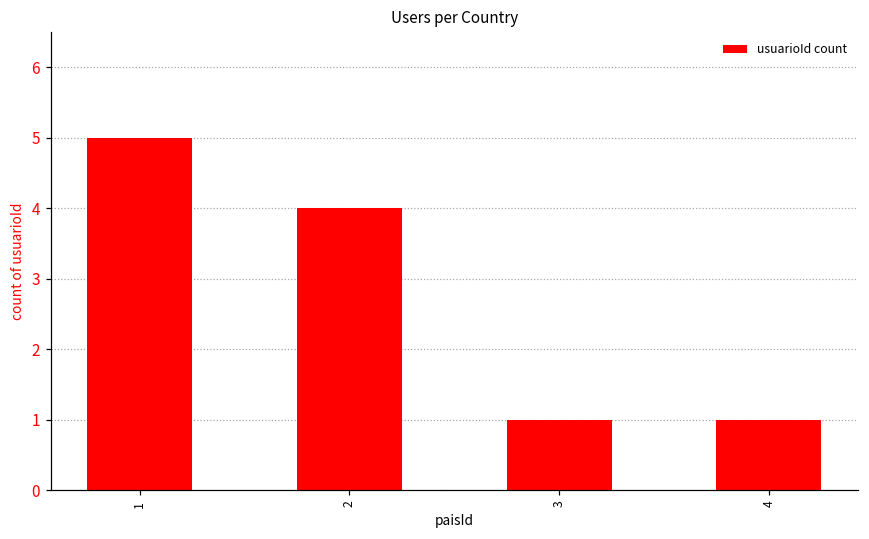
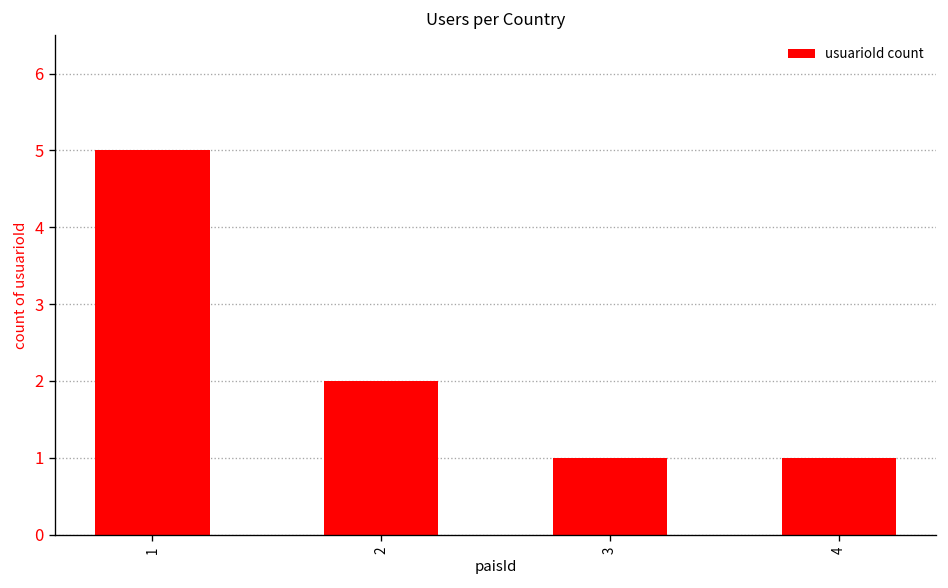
2: 4 -> 2
